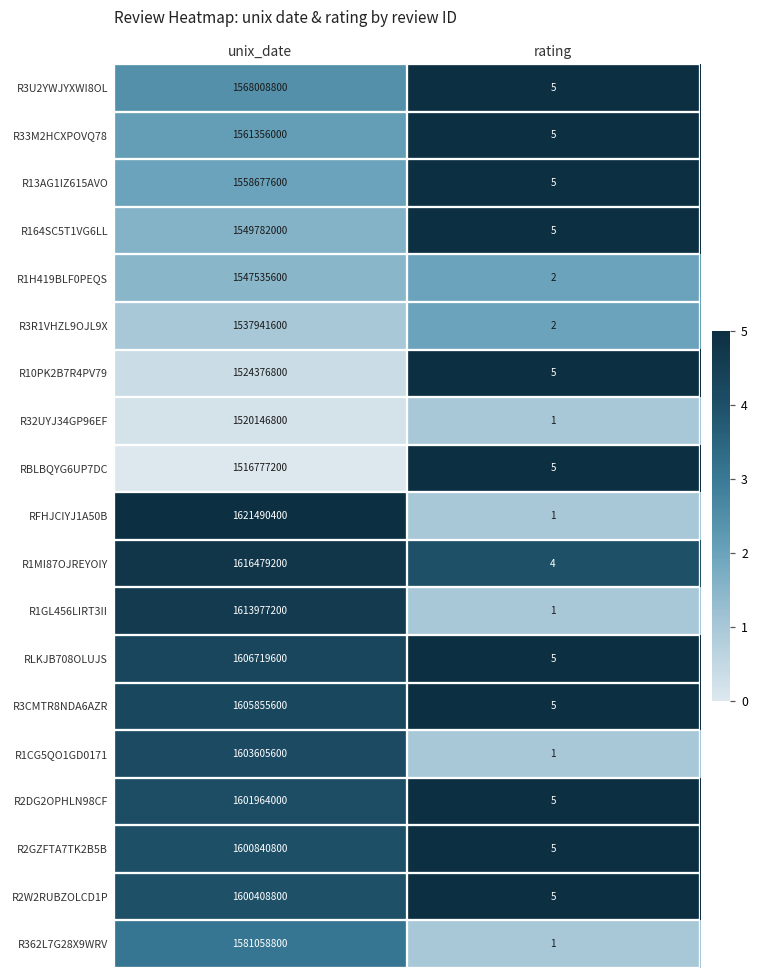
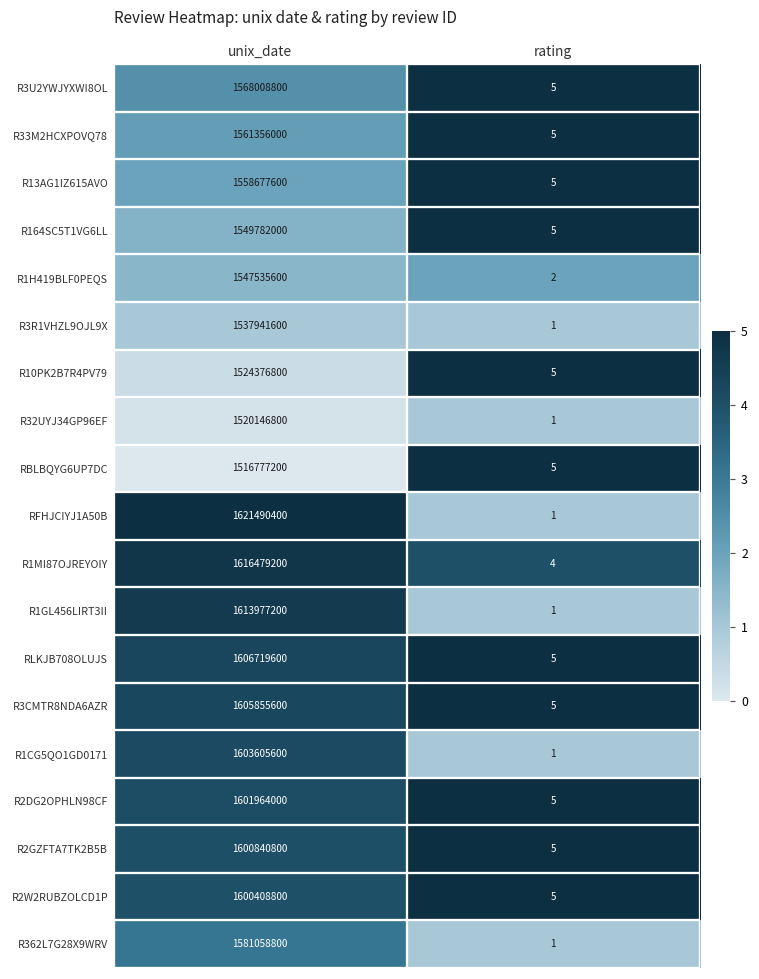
R3R1VHZL9OJL9X, rating: 2 -> 1
